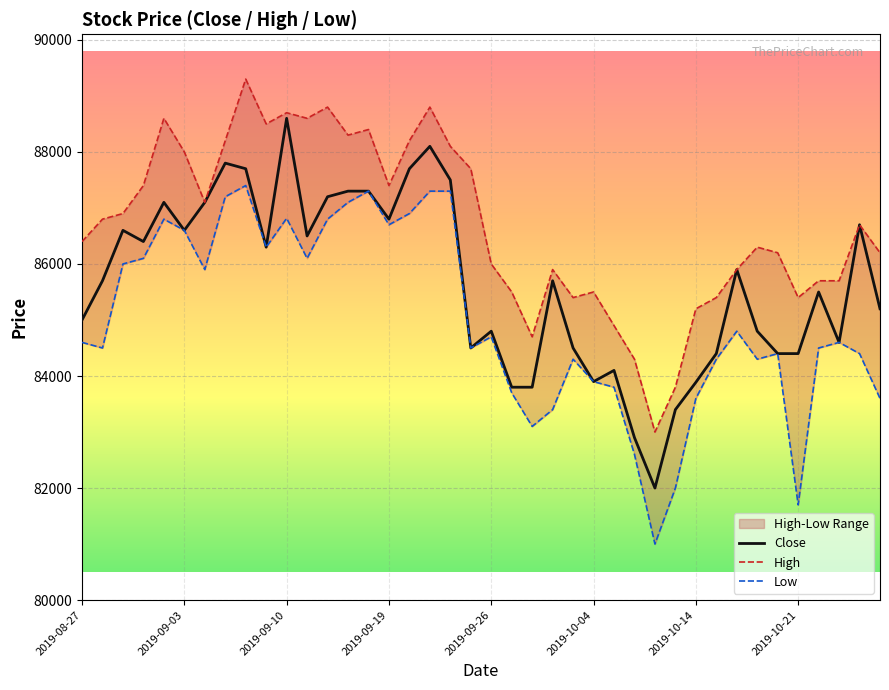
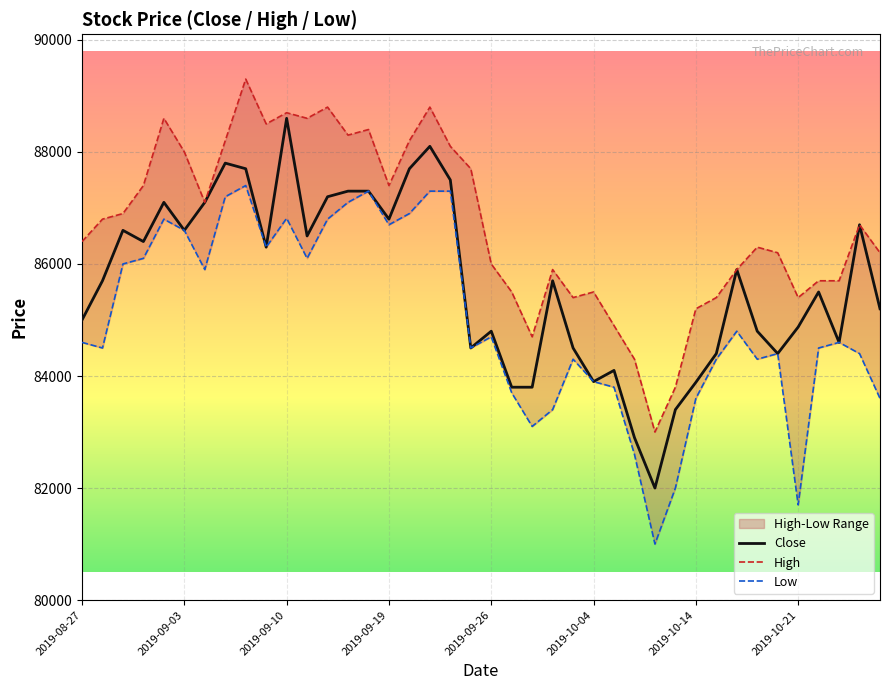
Close, 2019-10-21: 84400 -> 84900
